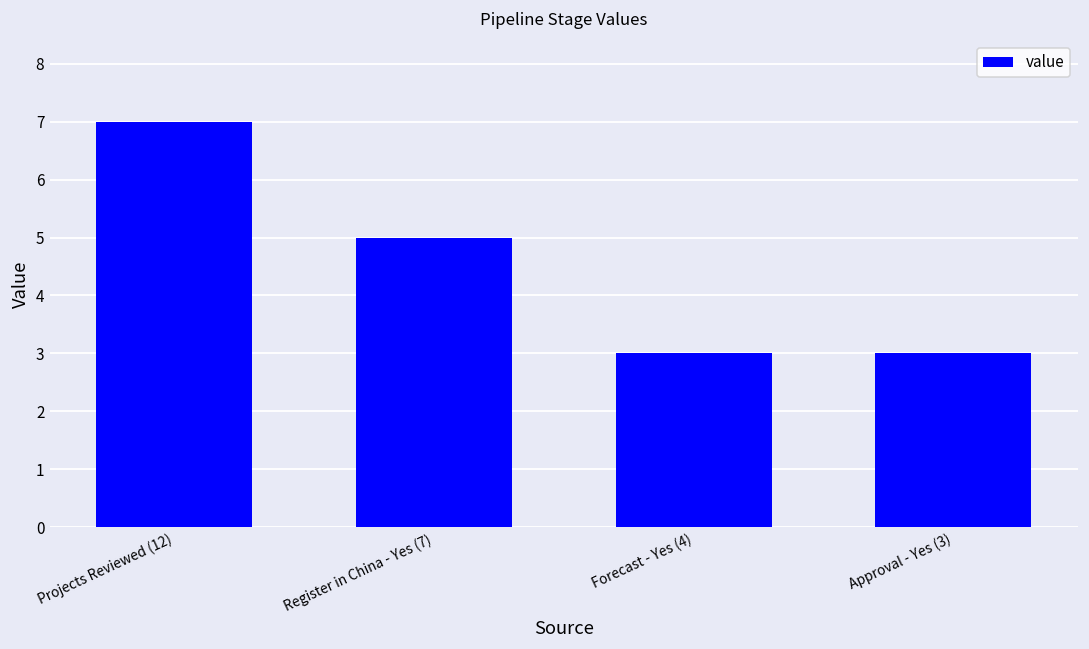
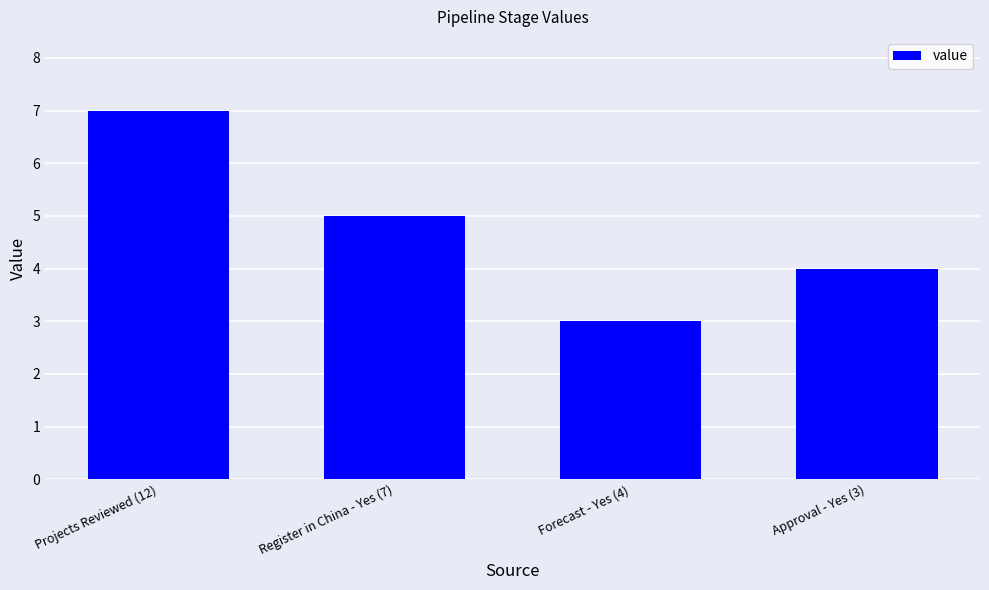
Approval - Yes (3): 3 -> 4
